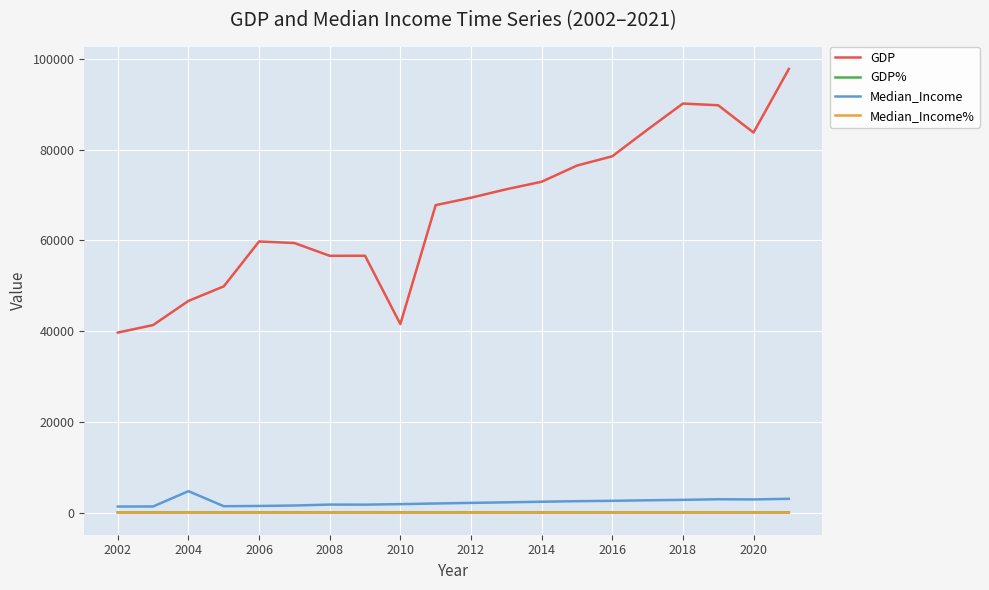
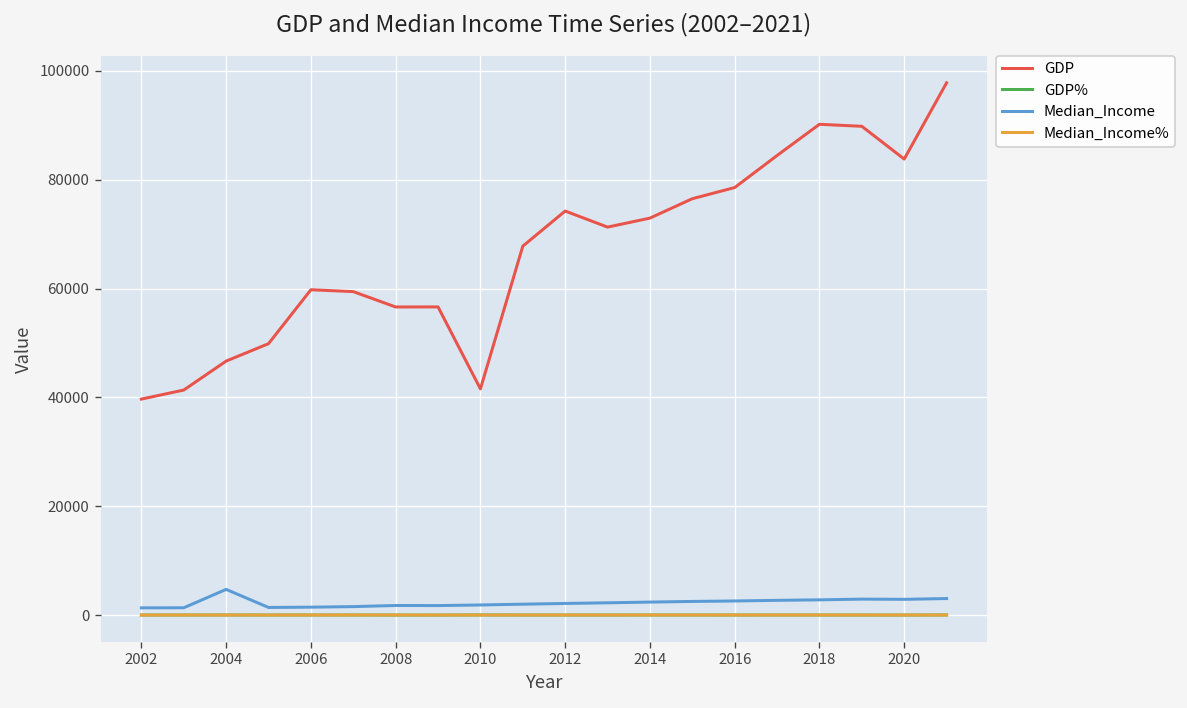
GDP, 2012: 69000 -> 74000
